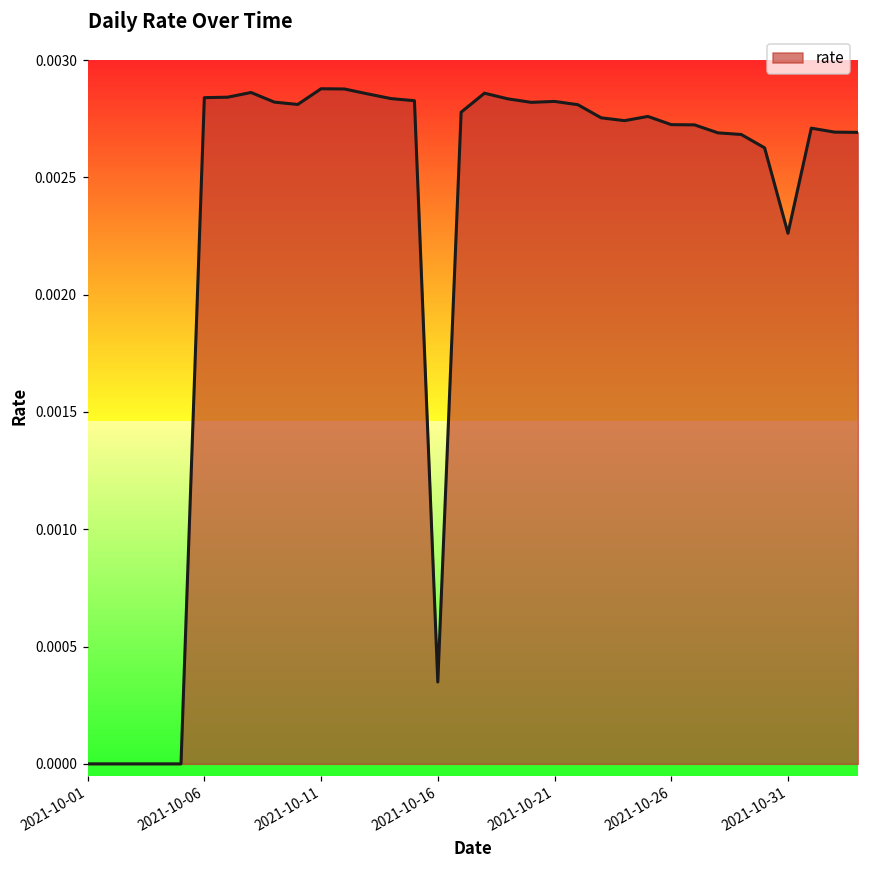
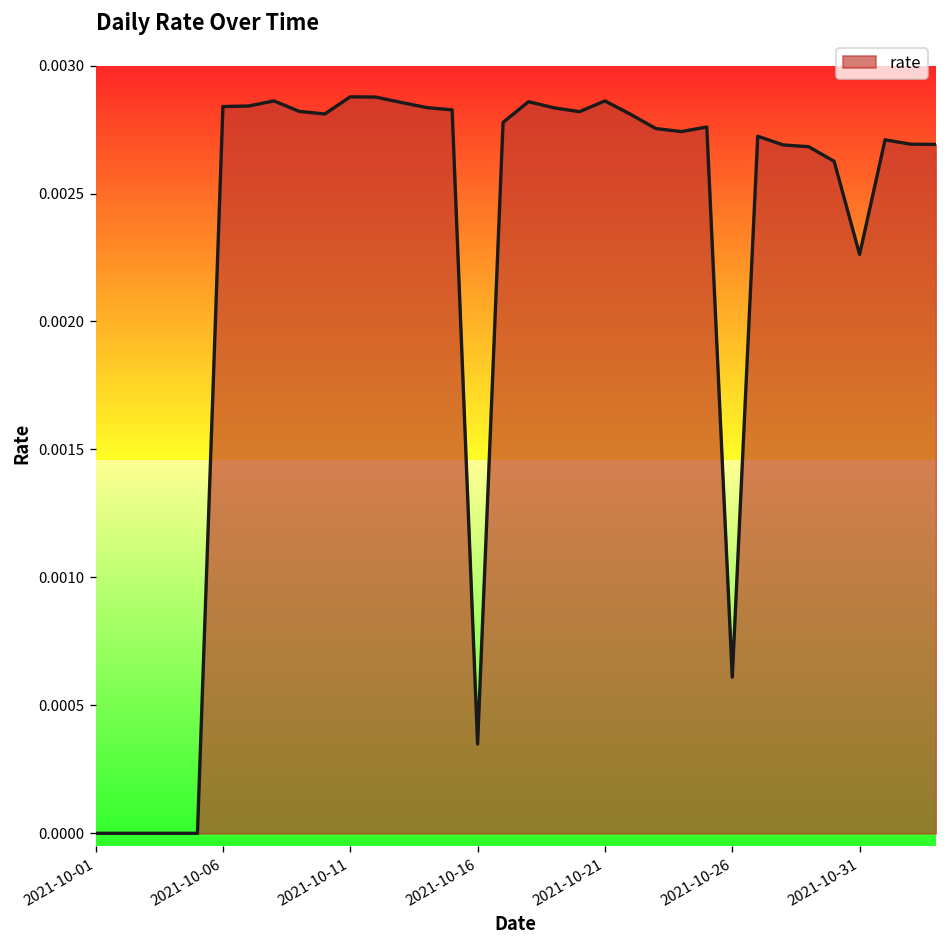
2021-10-21: 0.00282 -> 0.00286
2021-10-26: 0.00273 -> 0.00061
